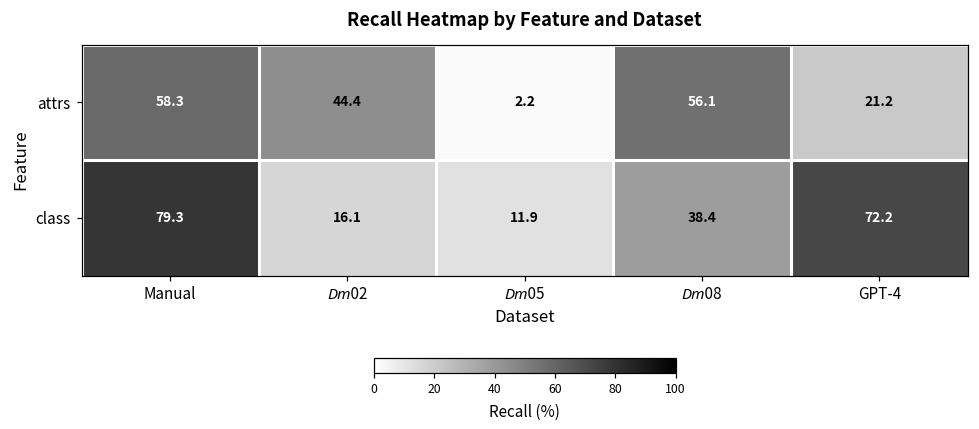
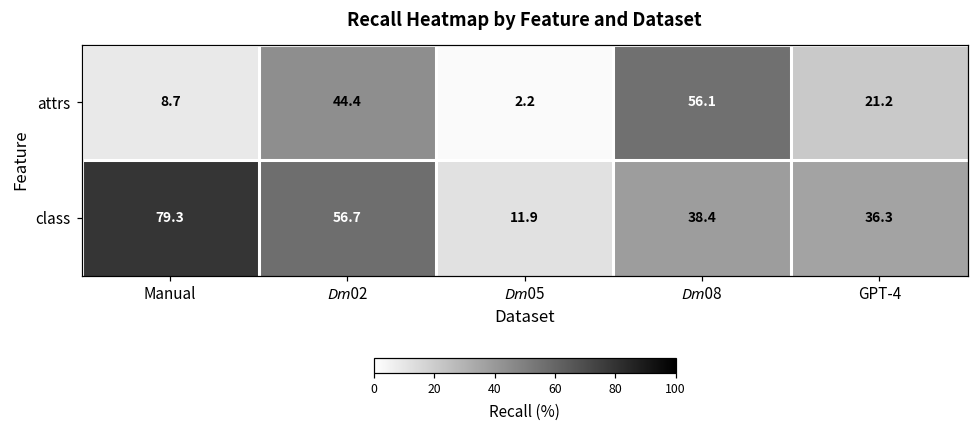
attrs, Manual: 58.3 -> 8.7
class, 𝐷𝑚02: 16.1 -> 56.7
class, GPT-4: 72.2 -> 36.3
